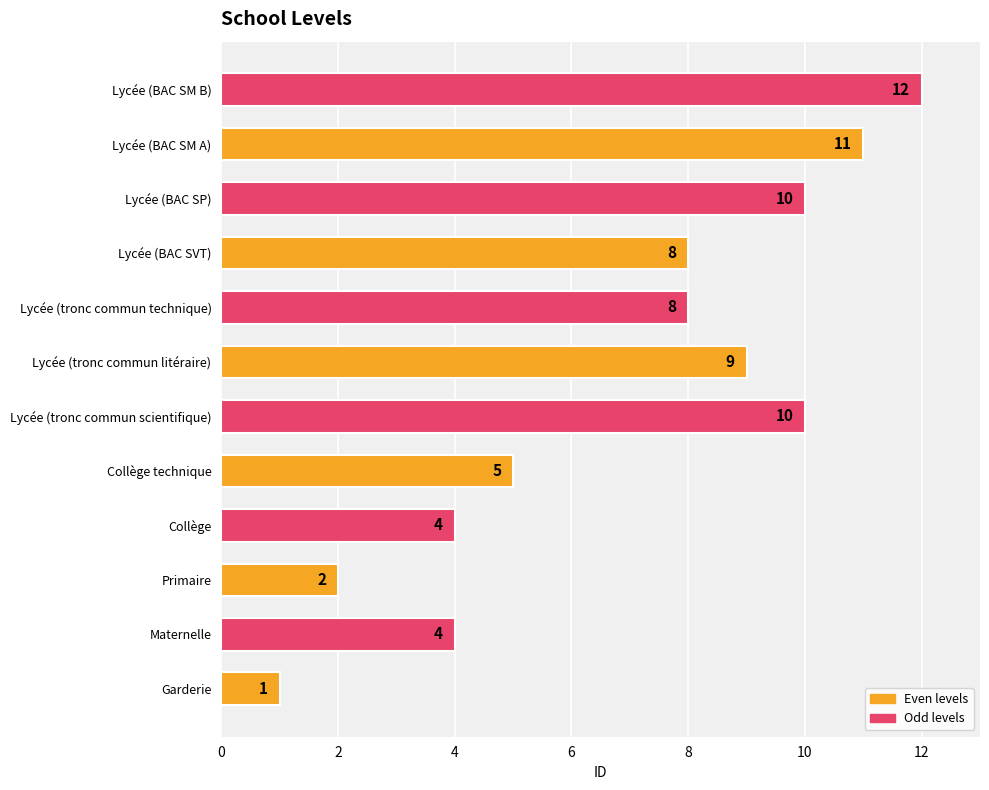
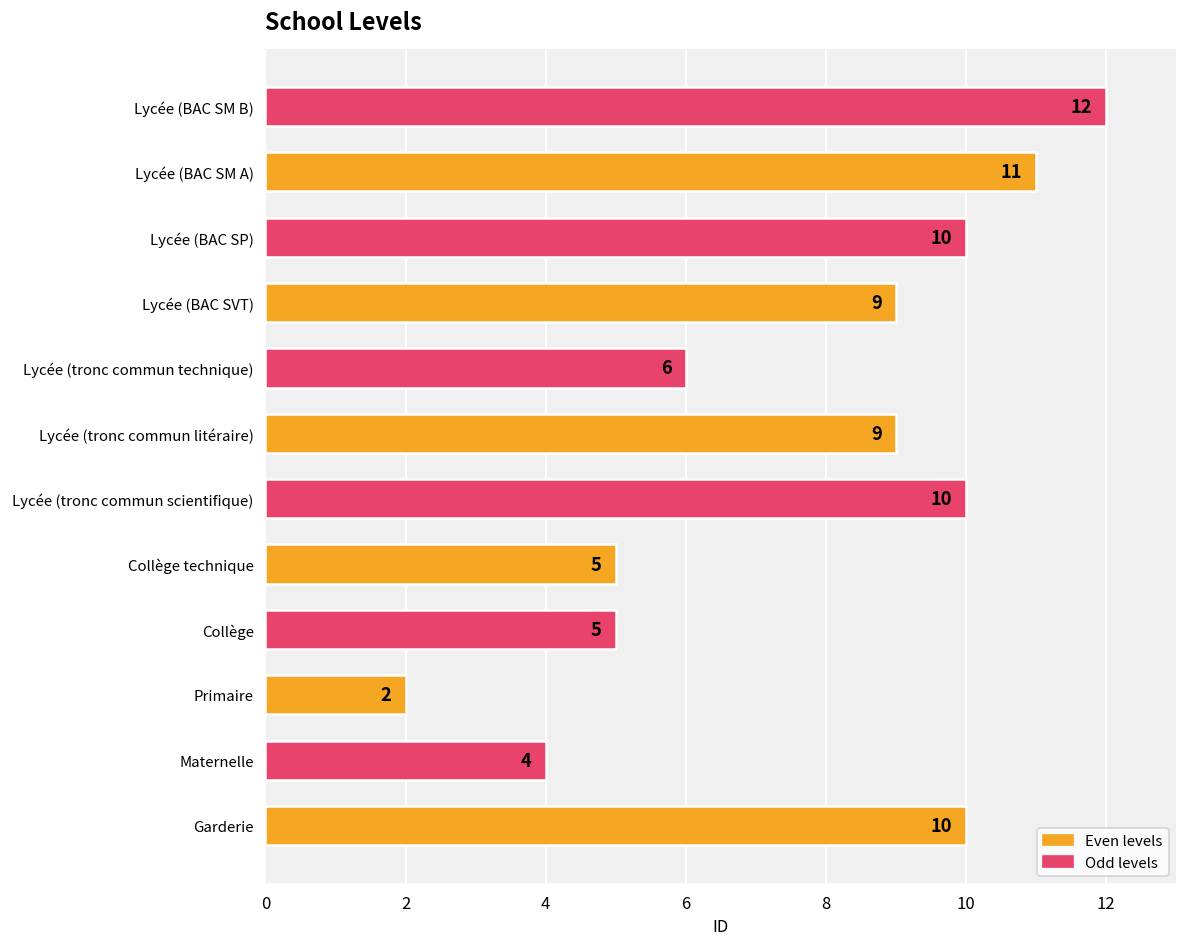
Lycée (BAC SVT): 8 -> 9
Lycée (tronc commun technique): 8 -> 6
Collège: 4 -> 5
Garderie: 1 -> 10
